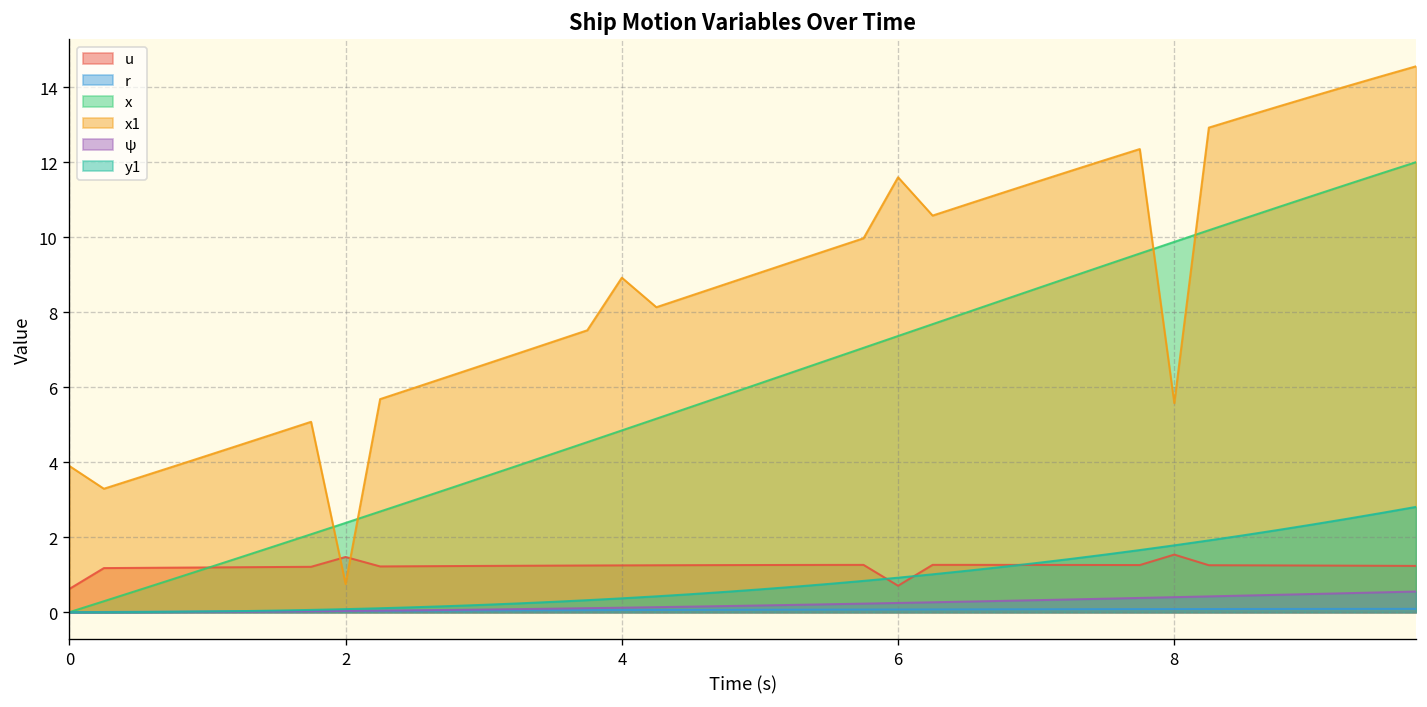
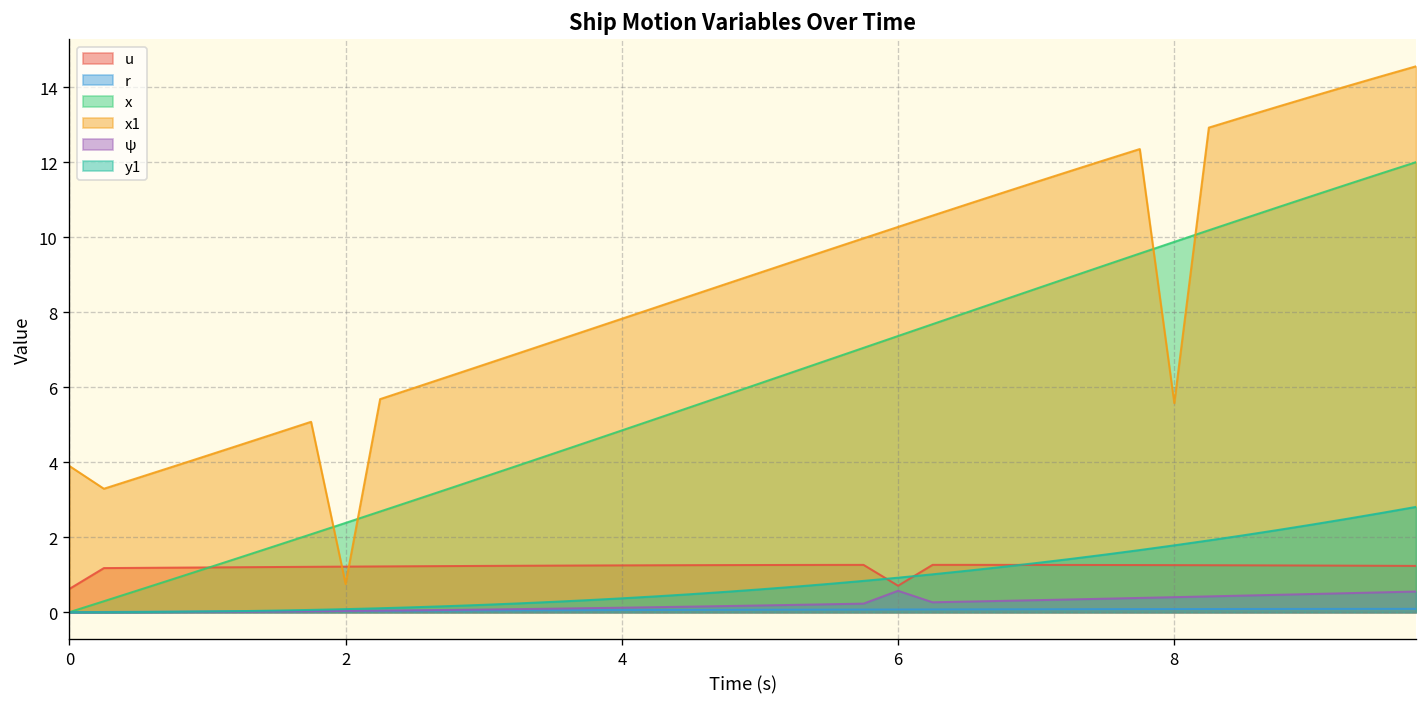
u, 2: 1.5 -> 1.2
x1, 4: 8.9 -> 7.8
x1, 6: 11.6 -> 10.3
ψ, 6: 0.2 -> 0.6
u, 8: 1.5 -> 1.3
